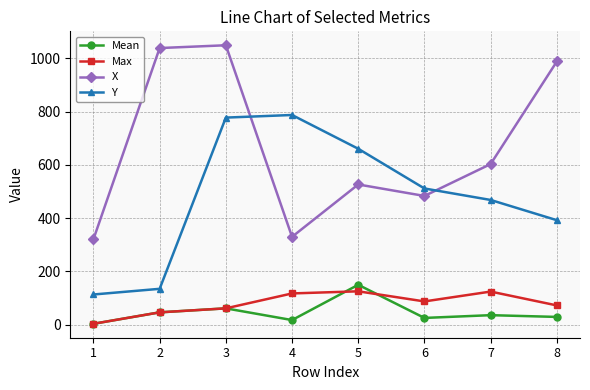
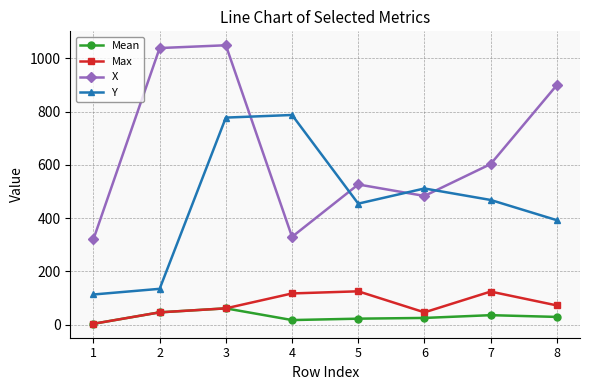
Mean, 5: 150 -> 20
Y, 5: 660 -> 450
Max, 6: 90 -> 50
X, 8: 990 -> 900
